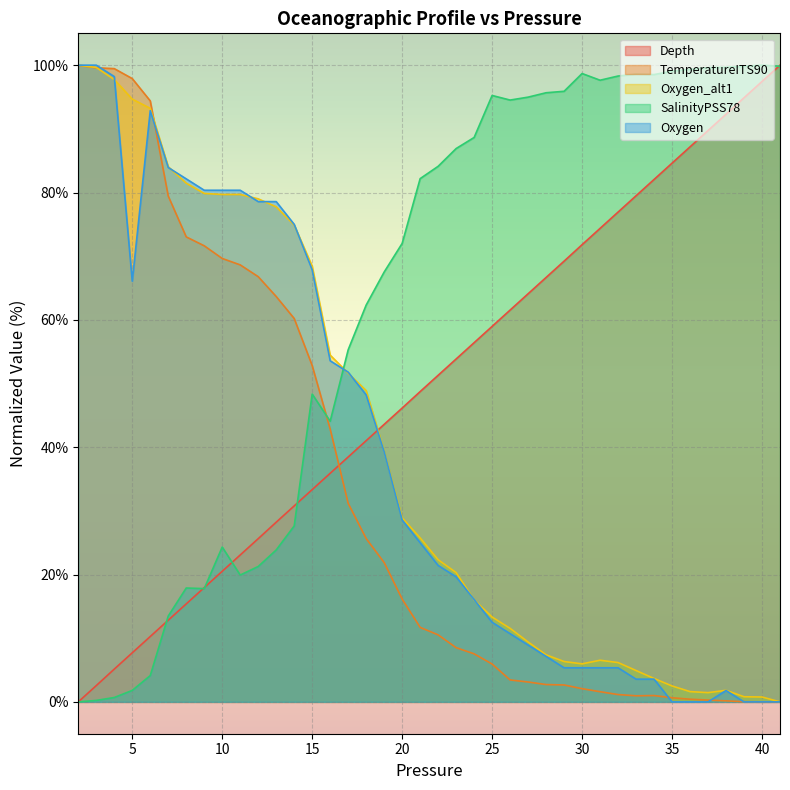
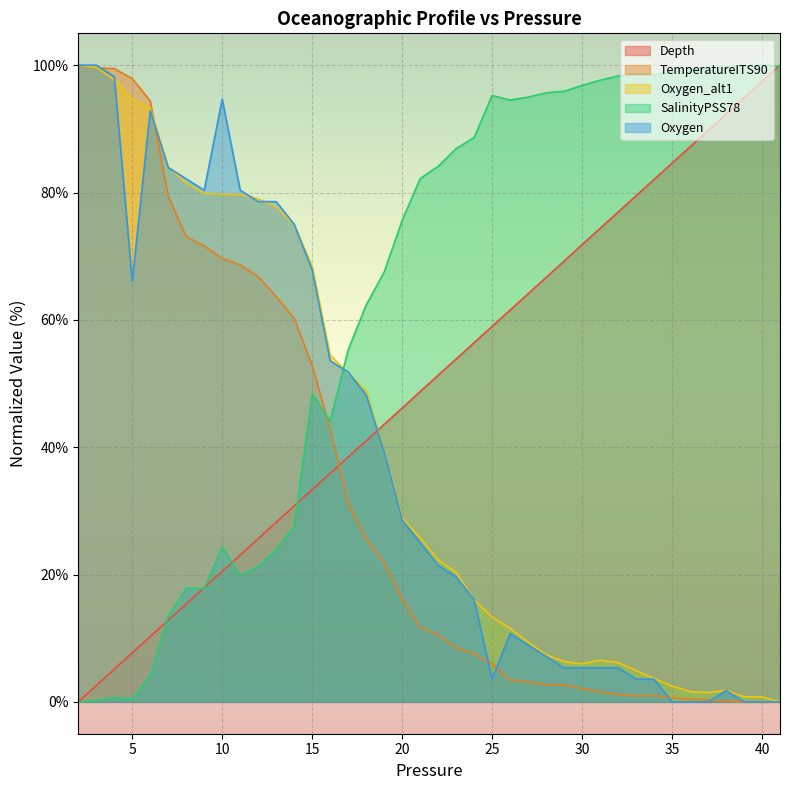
SalinityPSS78, 5: 2% -> 0%
Oxygen, 10: 80% -> 95%
SalinityPSS78, 20: 72% -> 76%
Oxygen, 25: 12% -> 4%
SalinityPSS78, 30: 99% -> 97%
